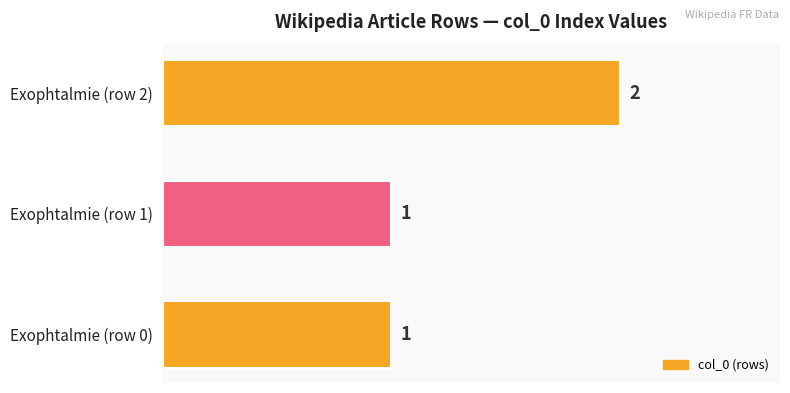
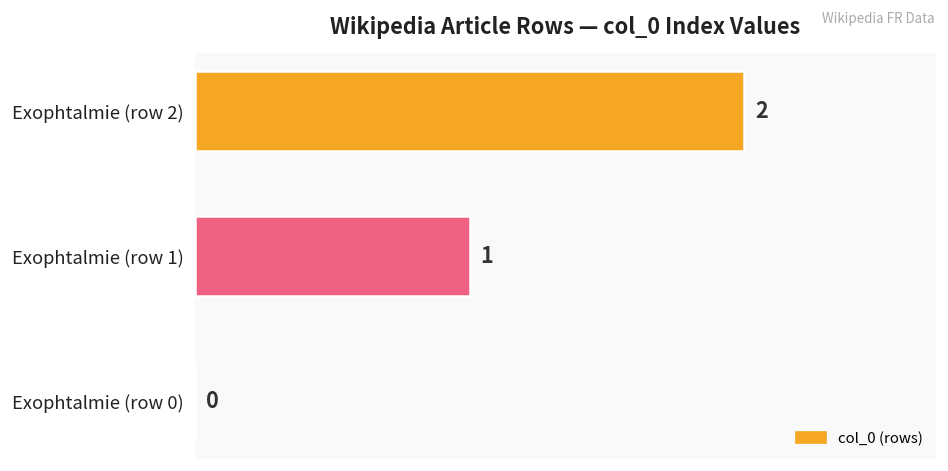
Exophtalmie (row 0): 1 -> 0
